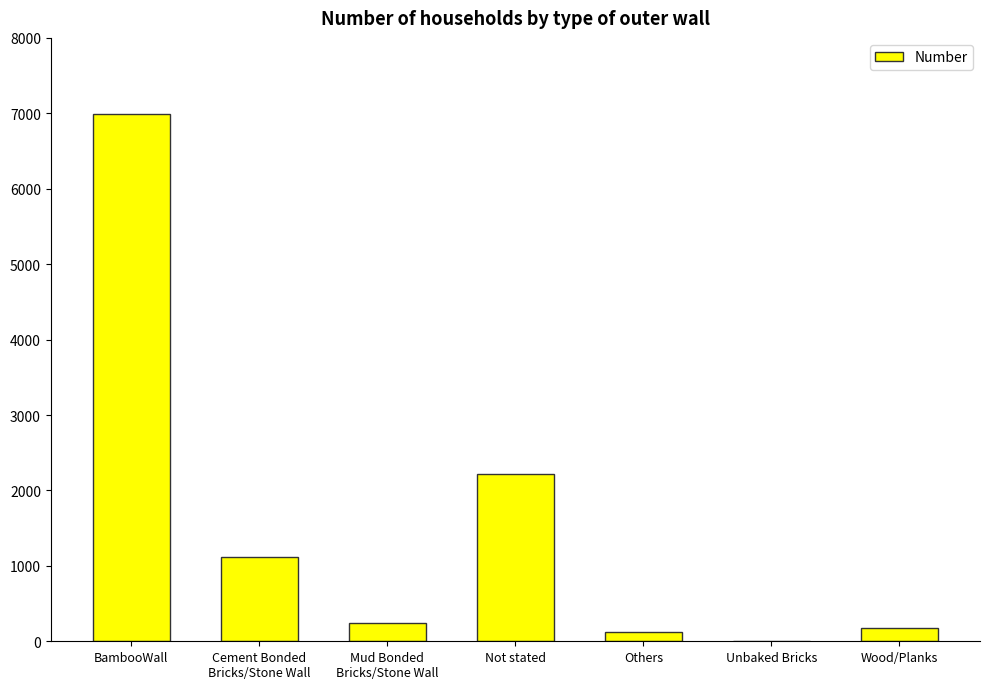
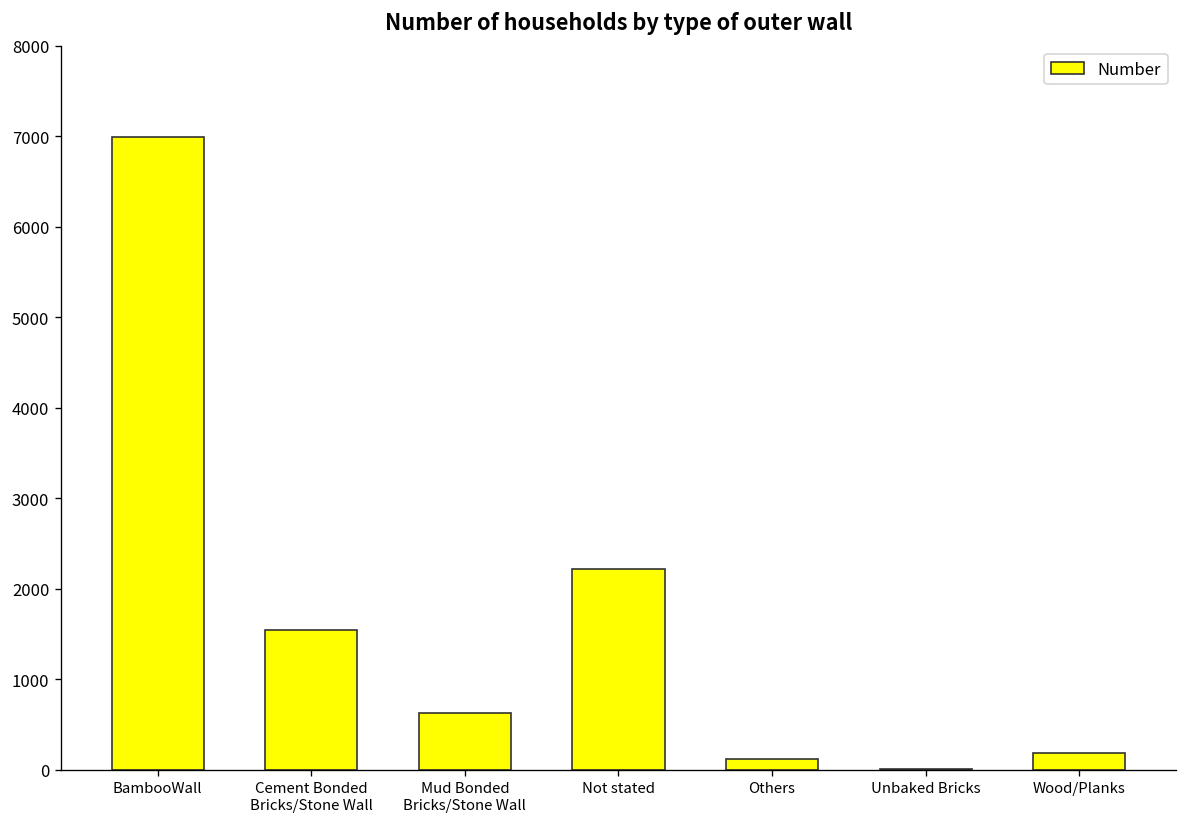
Cement Bonded Bricks/Stone Wall: 1100 -> 1500
Mud Bonded Bricks/Stone Wall: 200 -> 600
